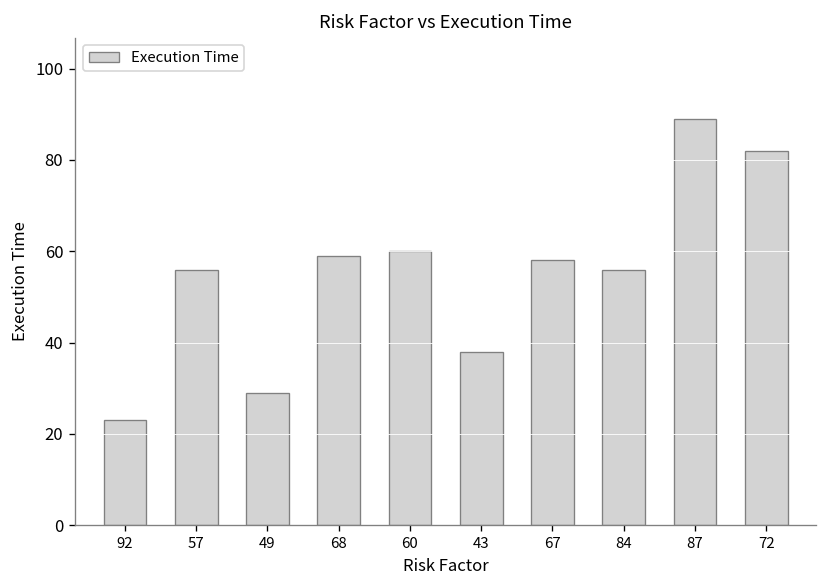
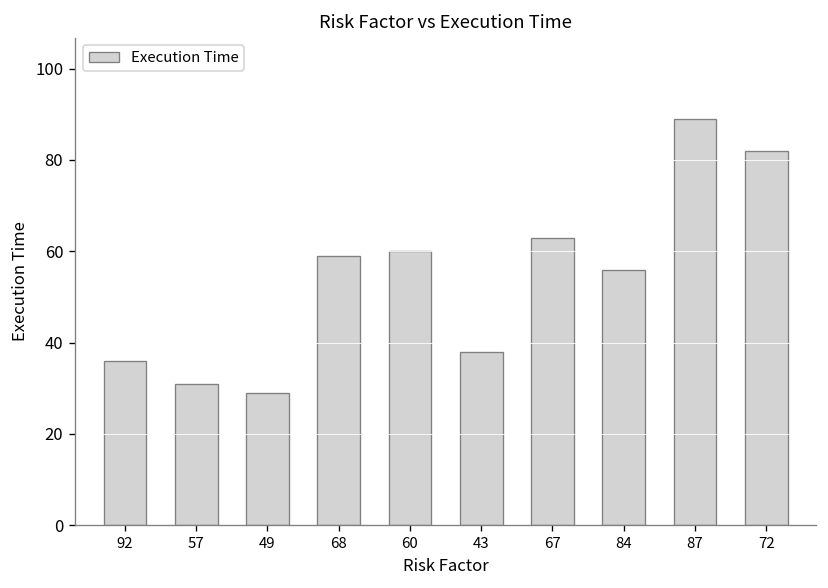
92: 23 -> 36
57: 56 -> 31
67: 58 -> 63
